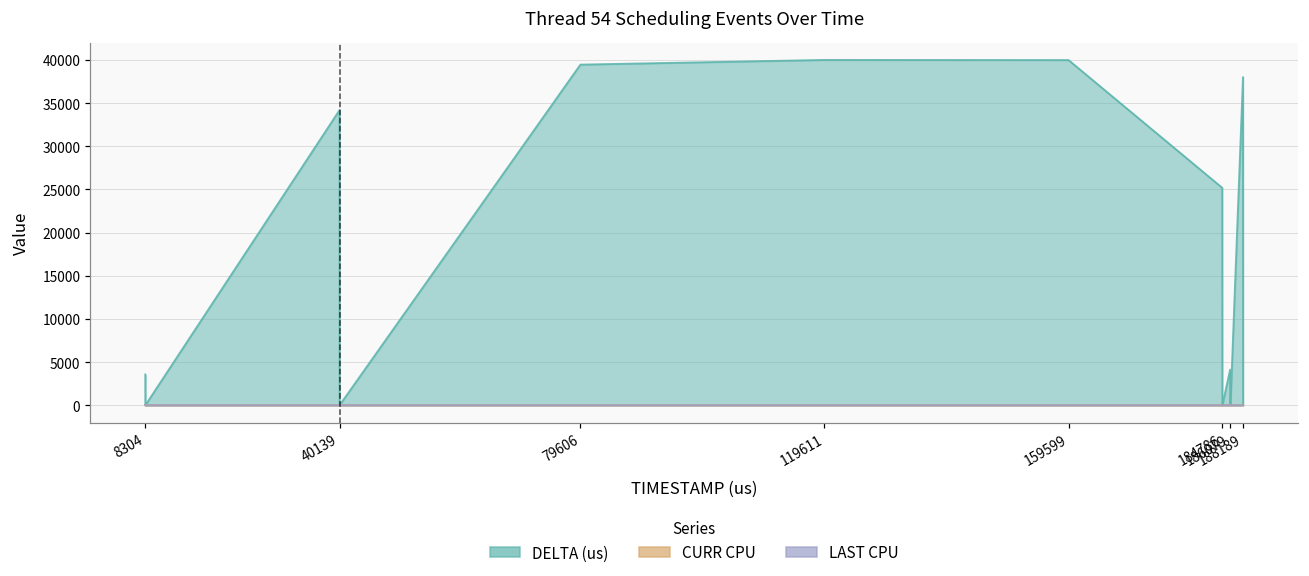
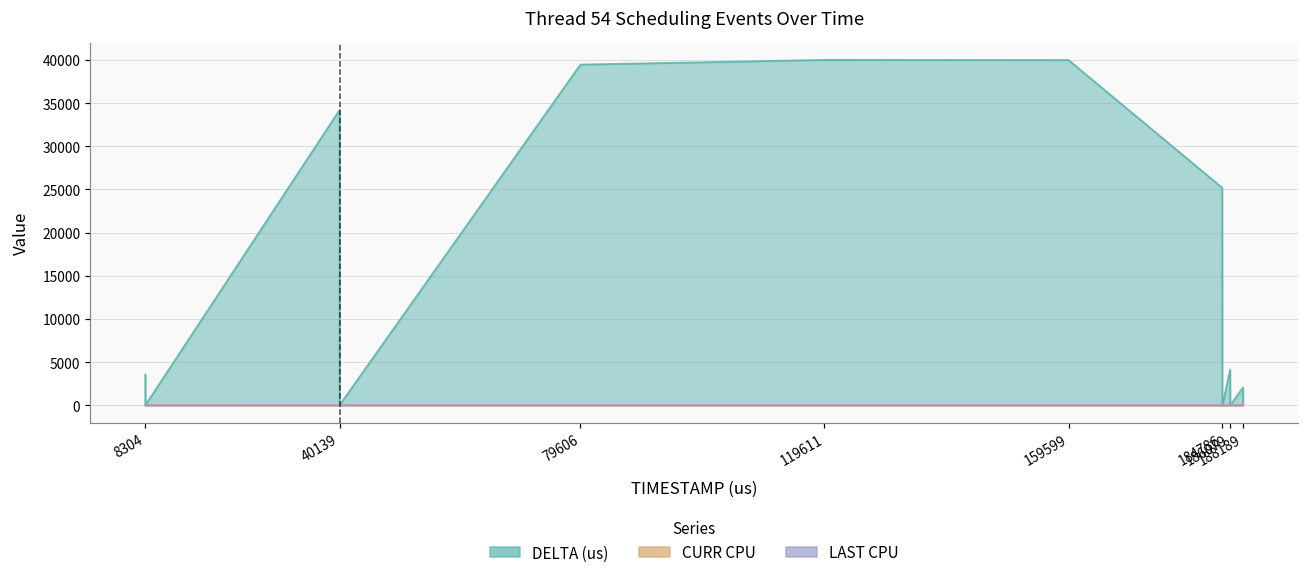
DELTA (us), 188189: 38000 -> 2000
